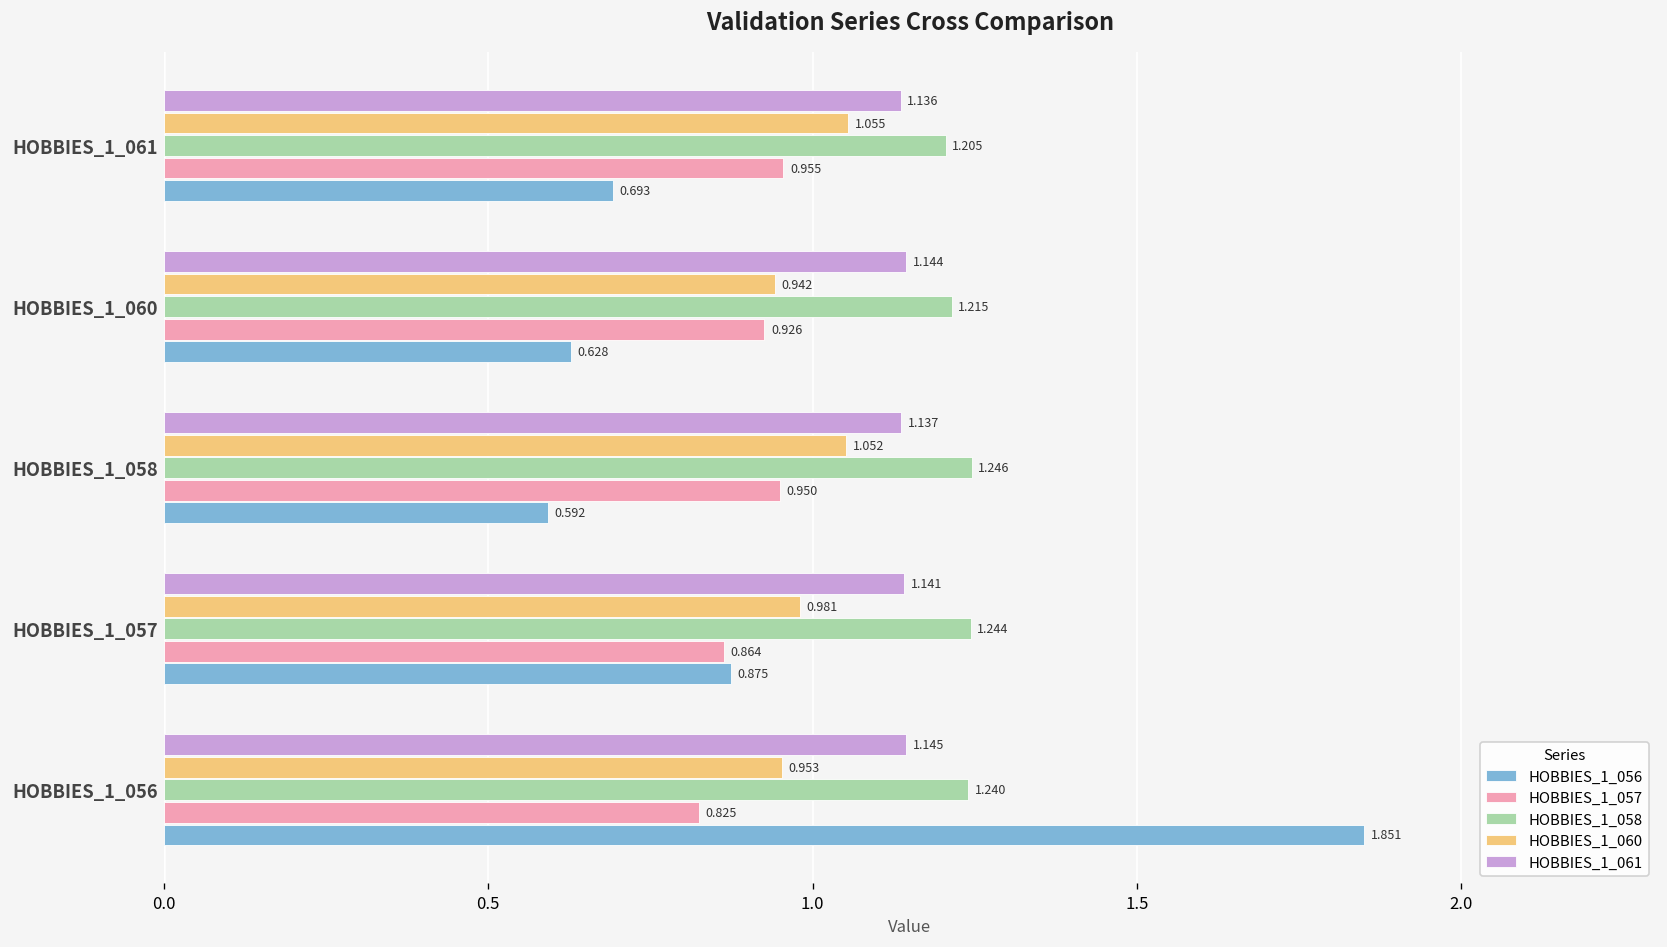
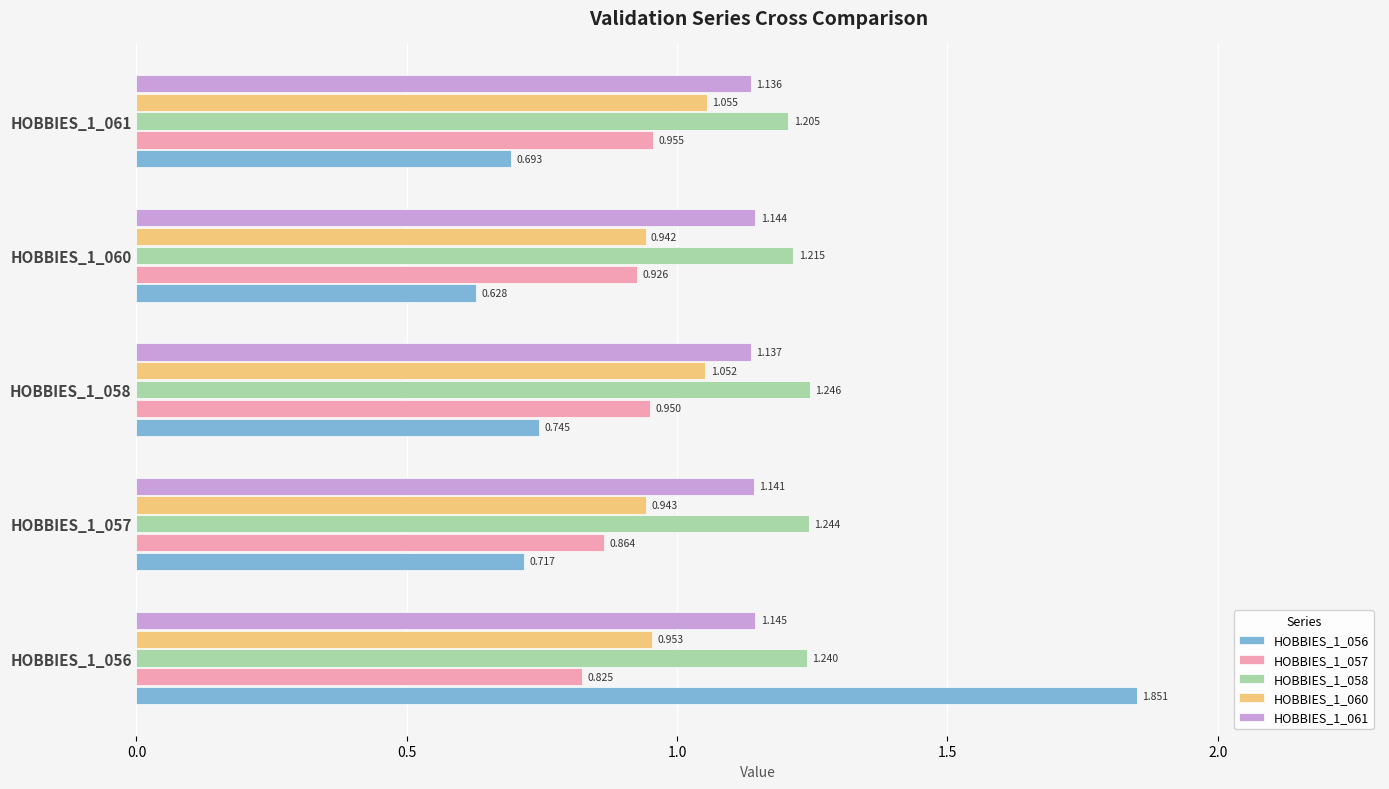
HOBBIES_1_056, HOBBIES_1_058: 0.592 -> 0.745
HOBBIES_1_060, HOBBIES_1_057: 0.981 -> 0.943
HOBBIES_1_056, HOBBIES_1_057: 0.875 -> 0.717
